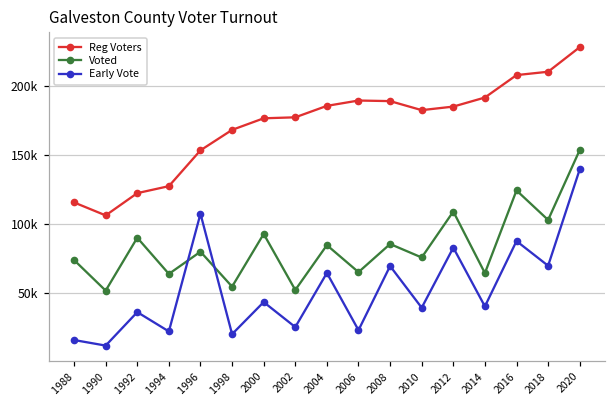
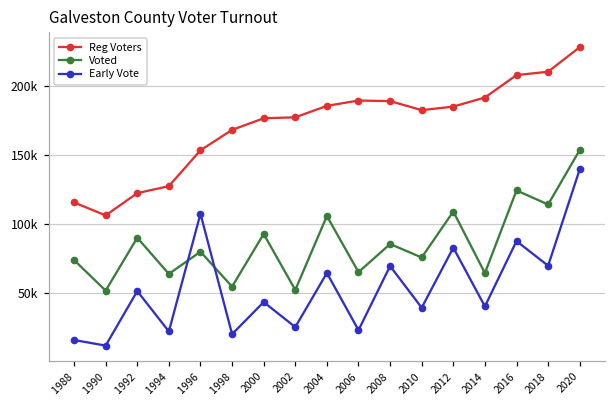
Early Vote, 1992: 36000 -> 52000
Voted, 2004: 85000 -> 106000
Voted, 2018: 103000 -> 114000
